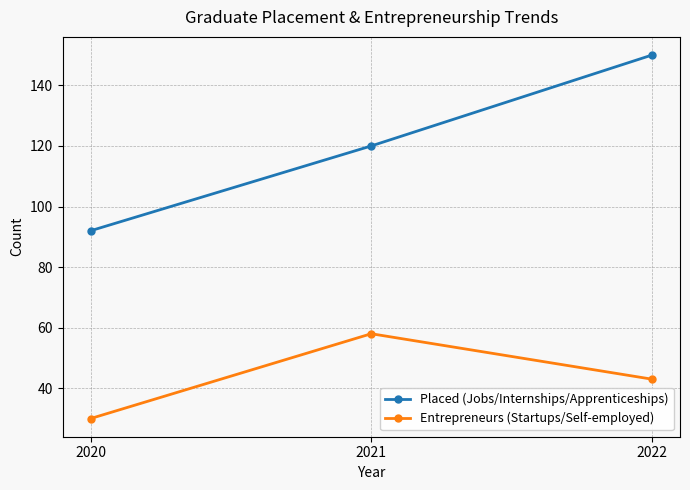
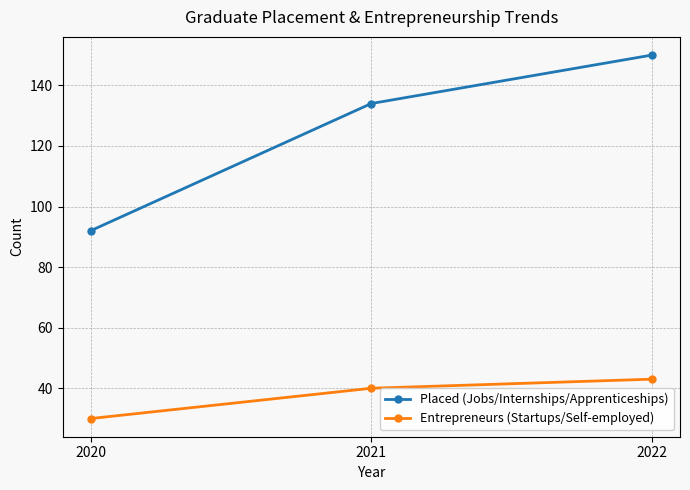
Placed (Jobs/Internships/Apprenticeships), 2021: 120 -> 134
Entrepreneurs (Startups/Self-employed), 2021: 58 -> 40
